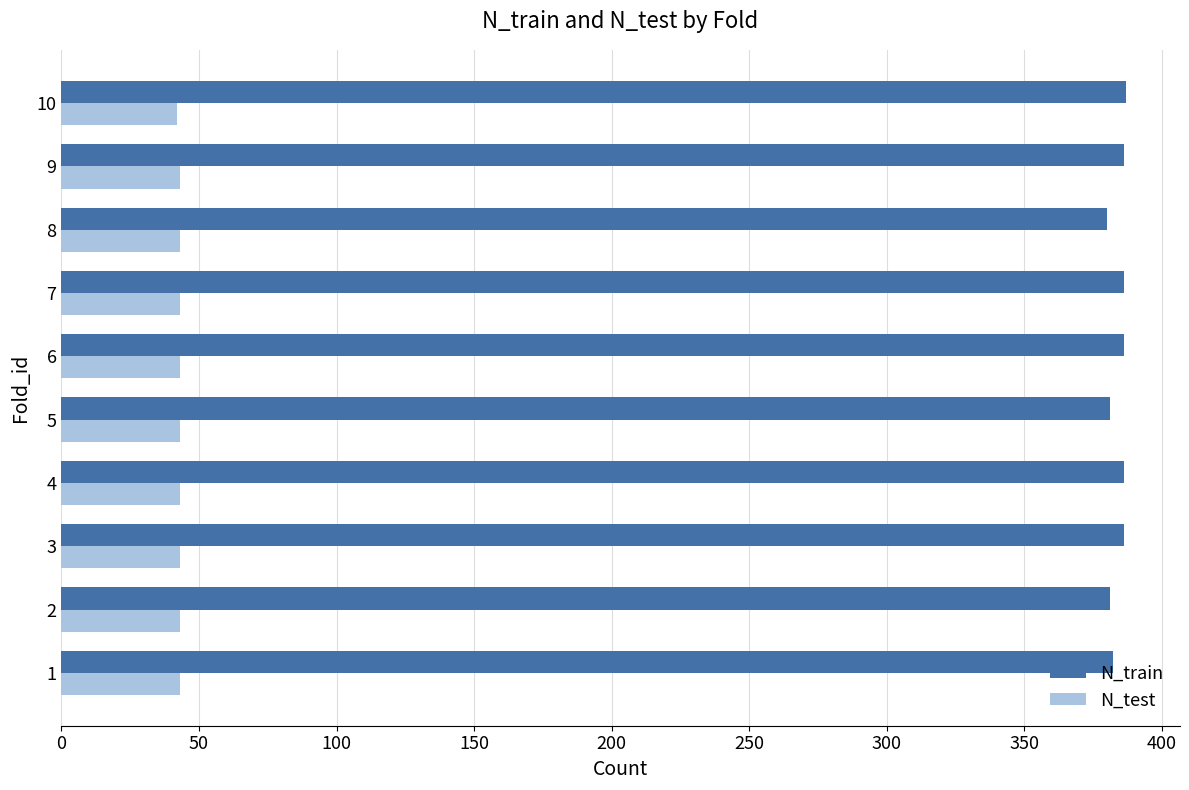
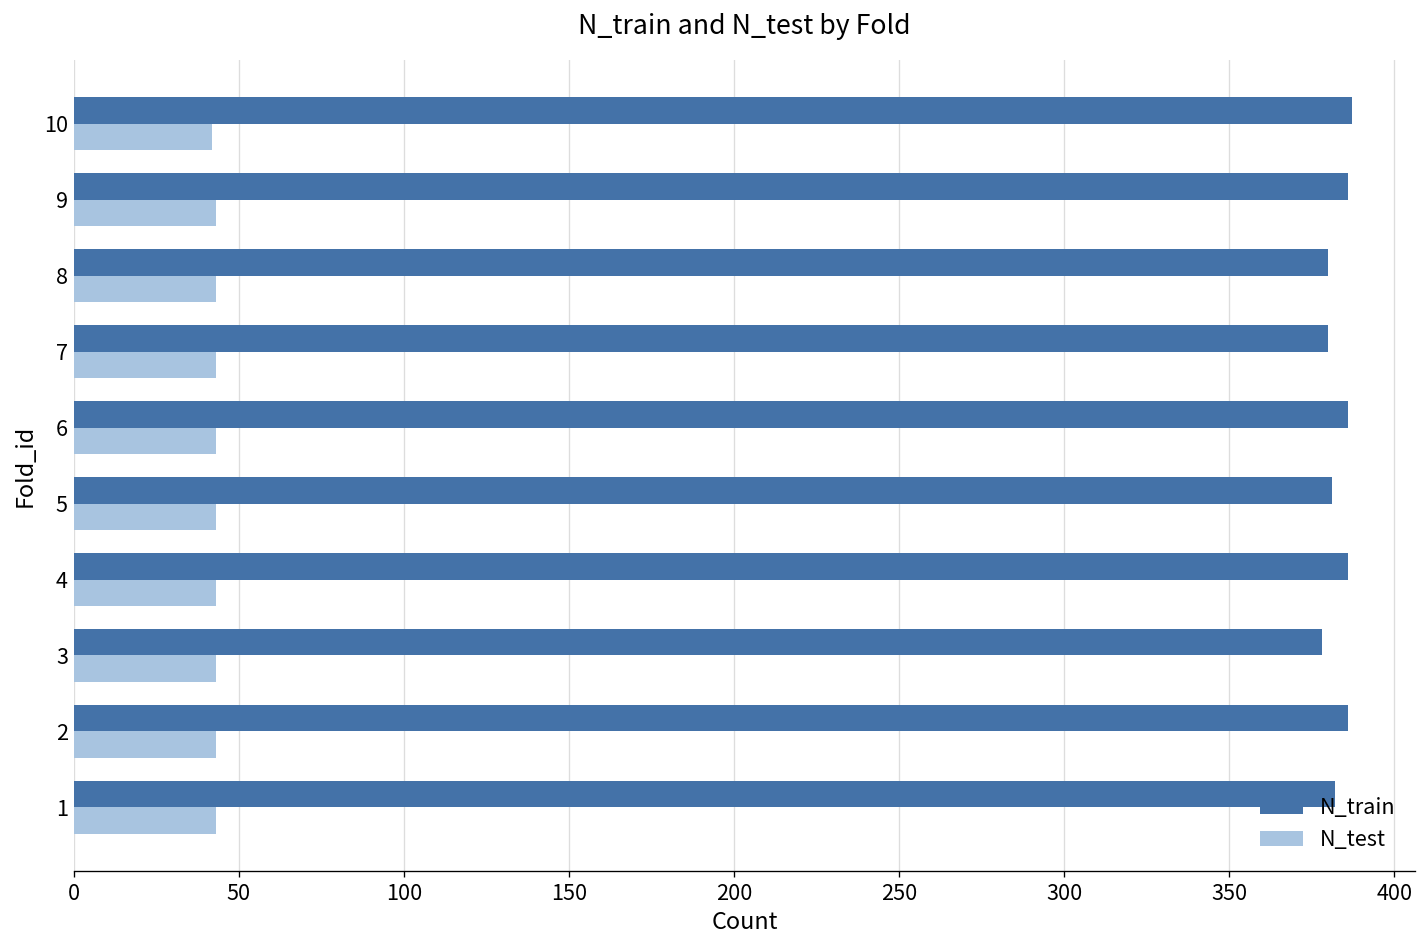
N_train, 7: 386 -> 380
N_train, 3: 386 -> 378
N_train, 2: 381 -> 386
